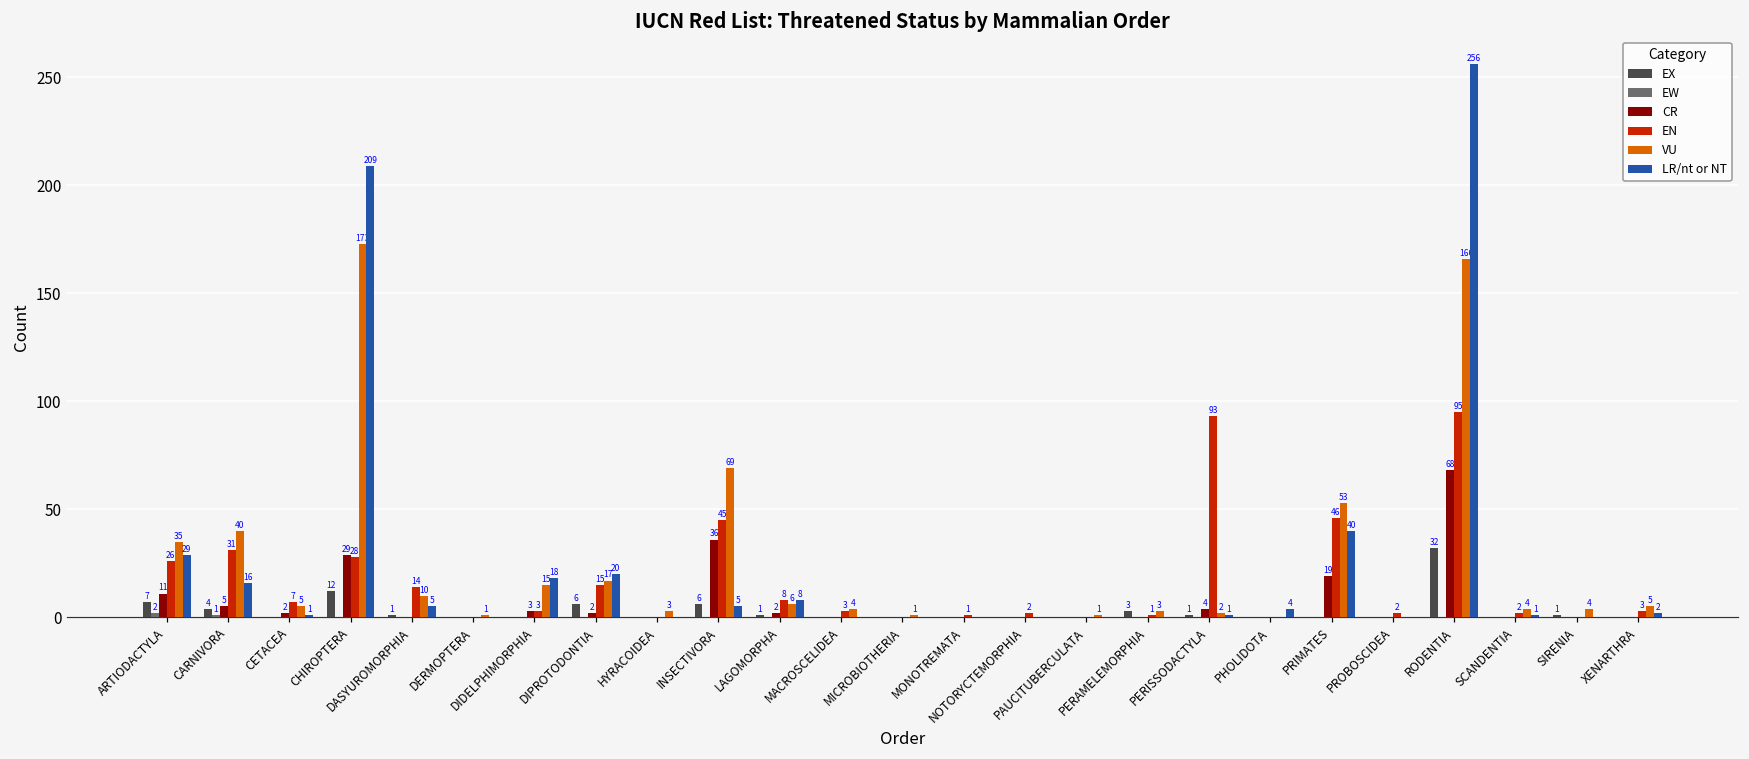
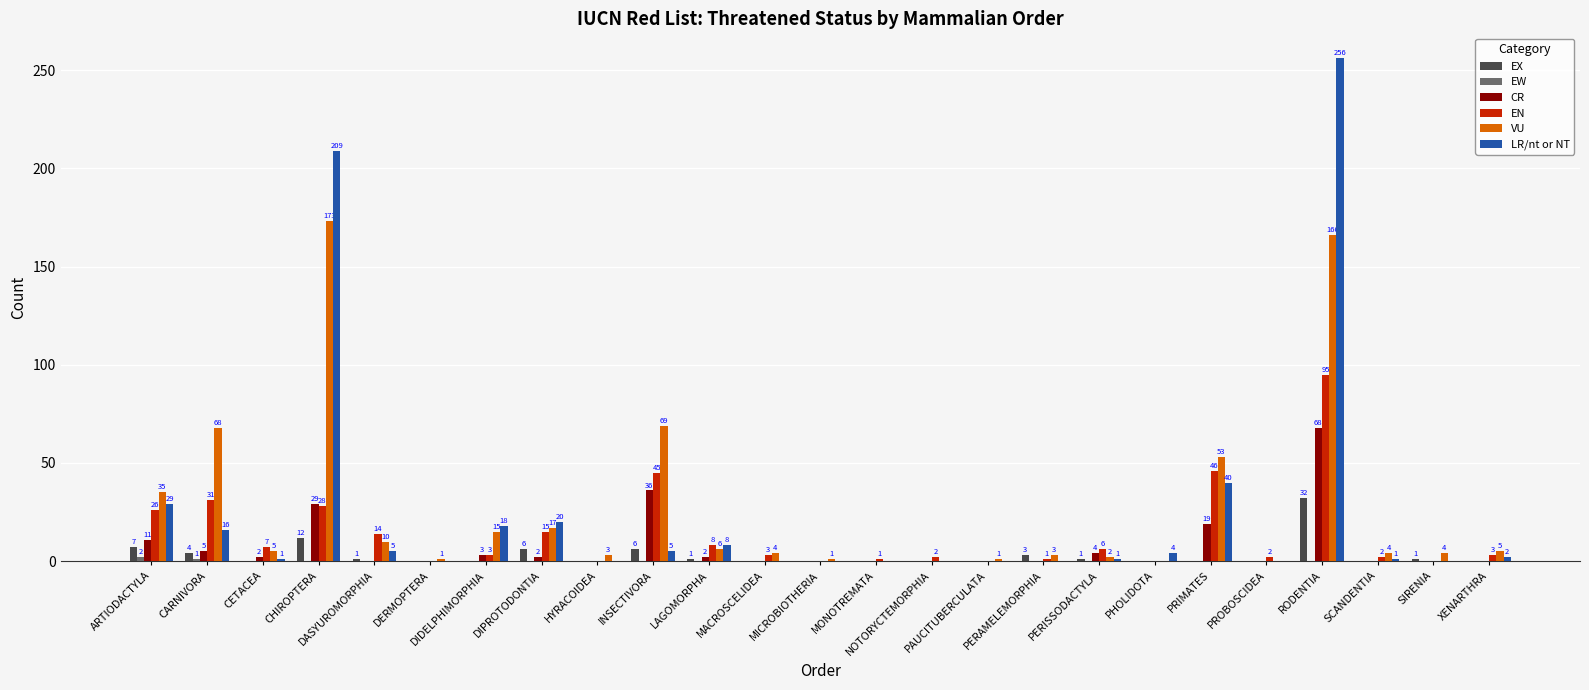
VU, CARNIVORA: 40 -> 68
EN, PERISSODACTYLA: 93 -> 6
